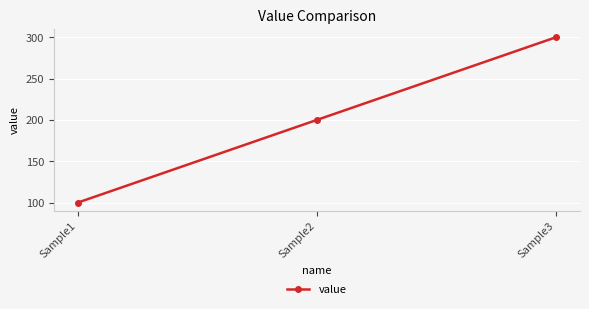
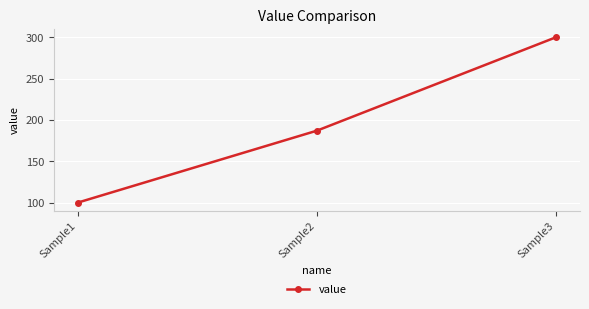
Sample2: 200 -> 190
